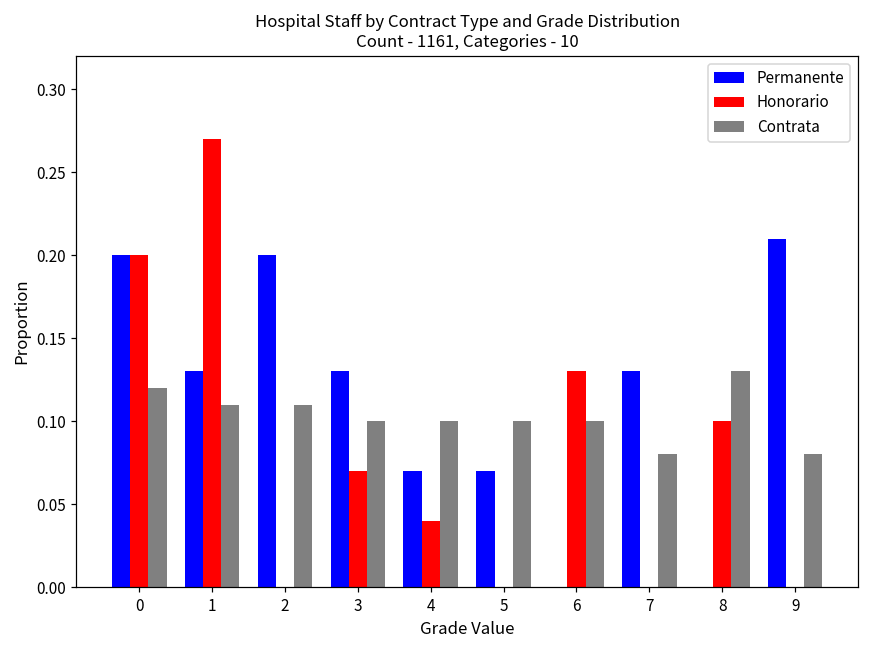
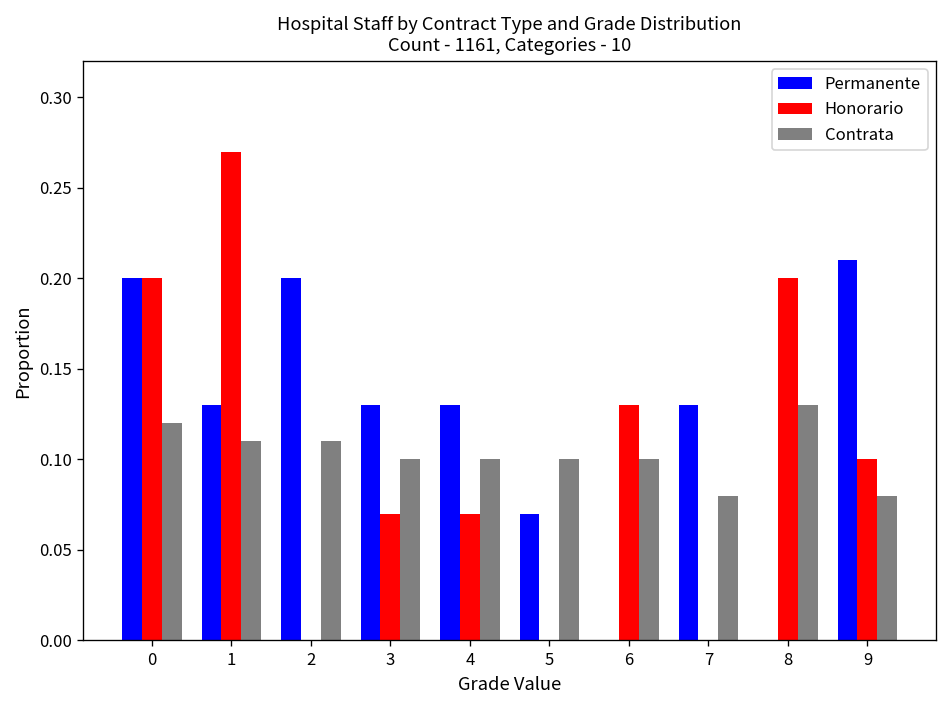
Permanente, 4: 0.07 -> 0.13
Honorario, 4: 0.04 -> 0.07
Honorario, 8: 0.1 -> 0.2
Honorario, 9: 0.0 -> 0.1
